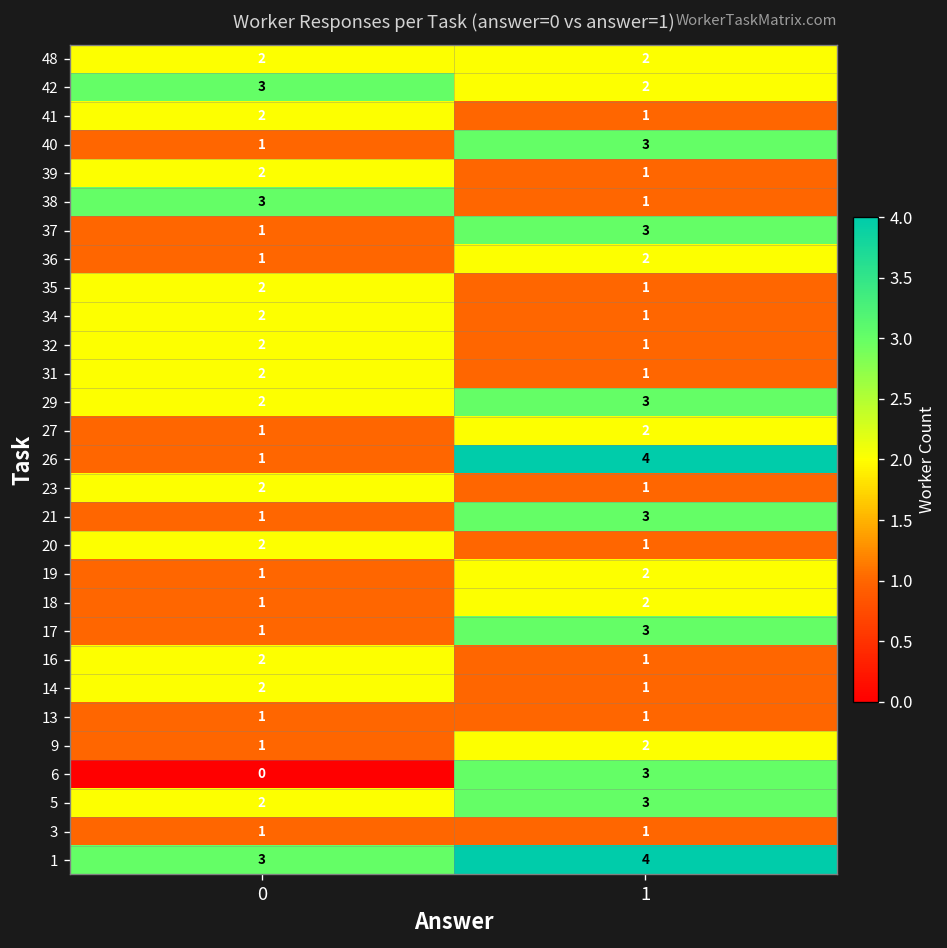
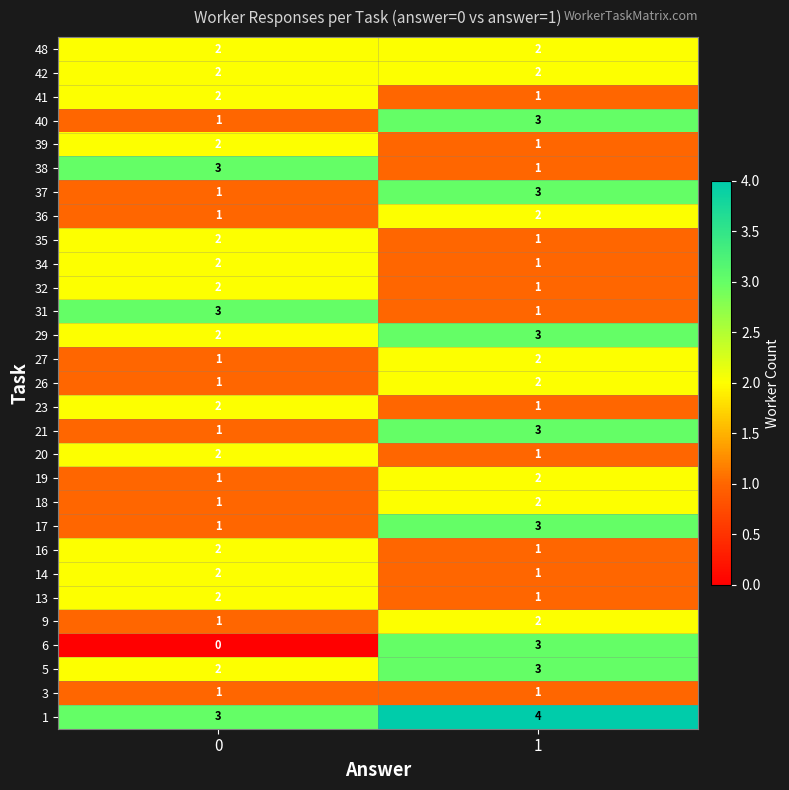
42, 0: 3 -> 2
31, 0: 2 -> 3
26, 1: 4 -> 2
13, 0: 1 -> 2
